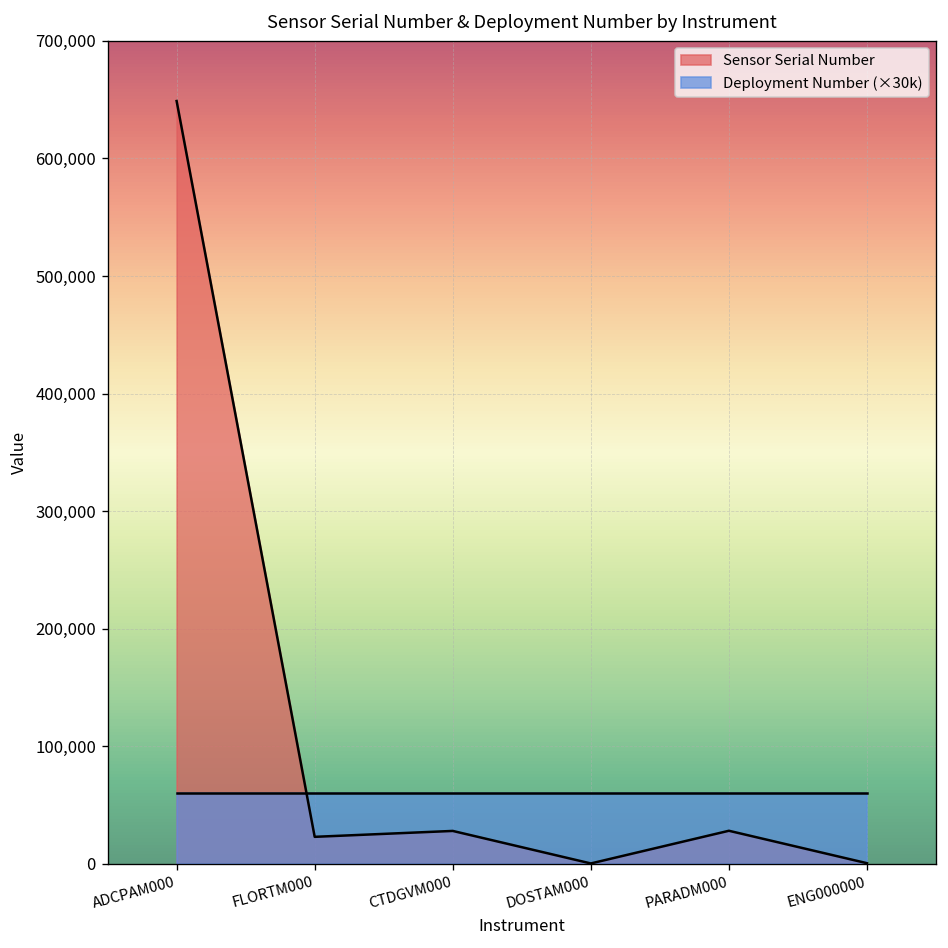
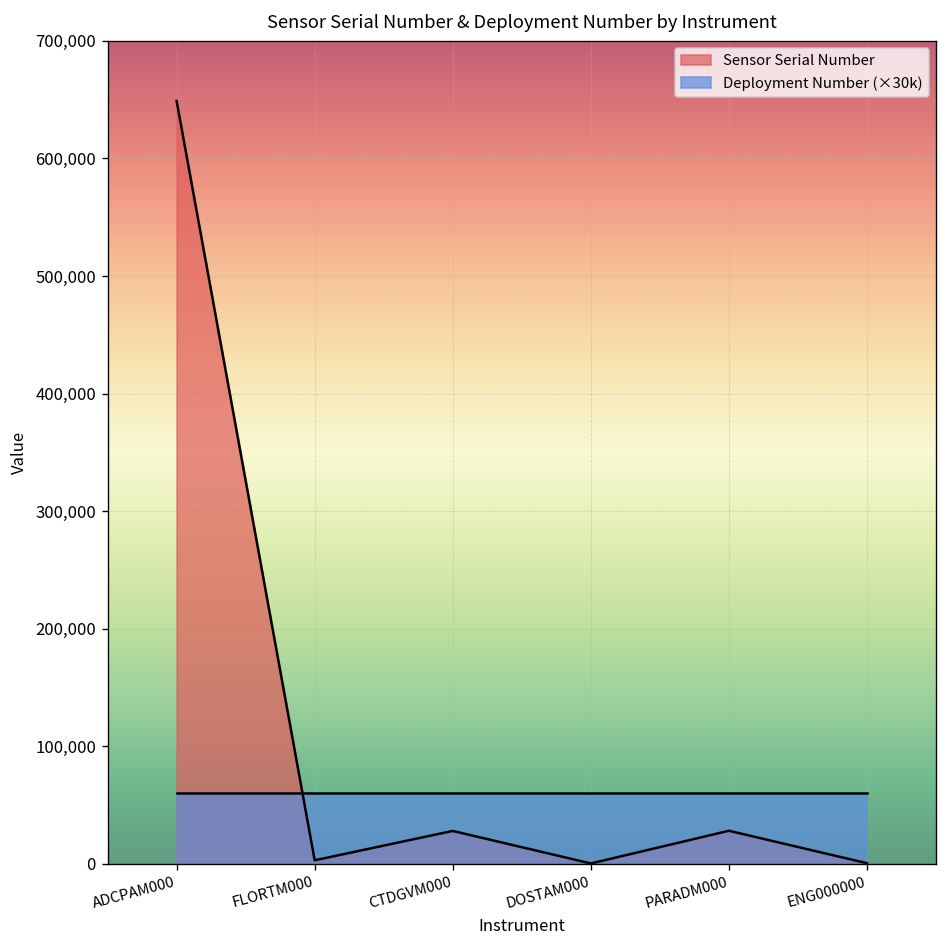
Sensor Serial Number, FLORTM000: 20,000 -> 0
